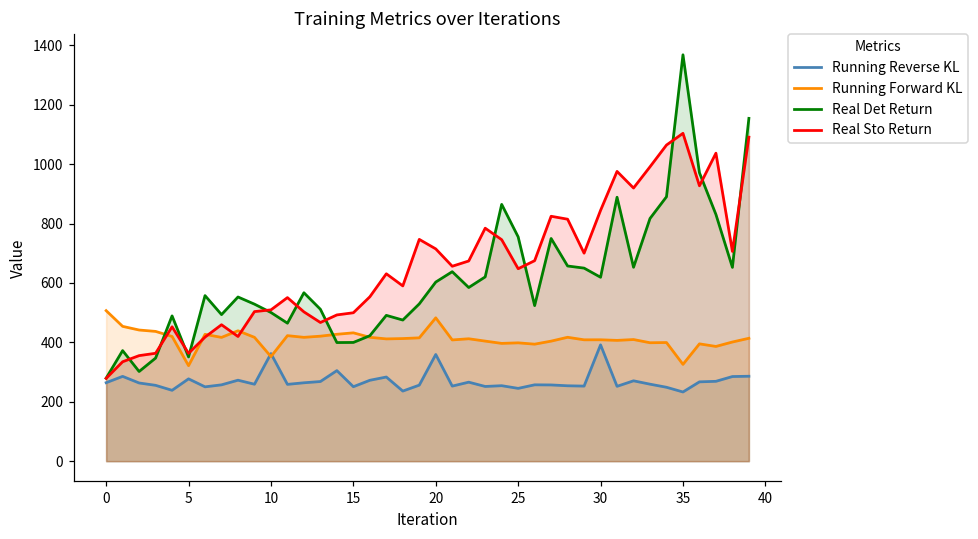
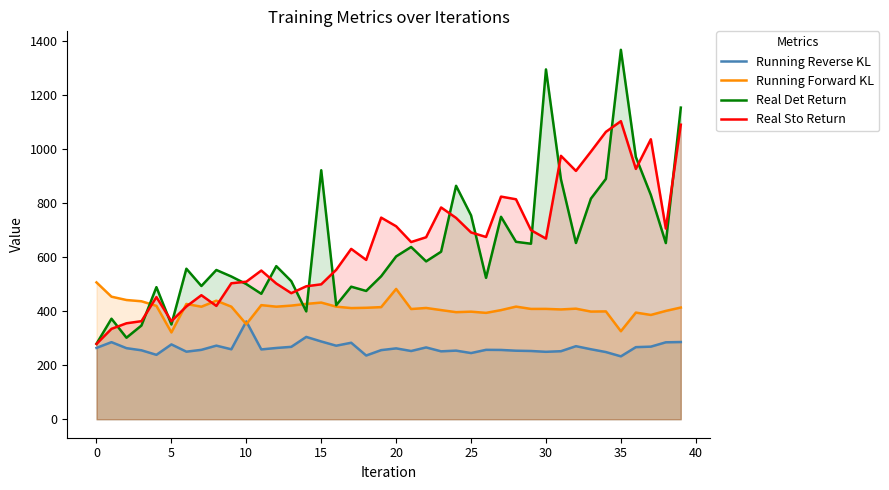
Running Reverse KL, 15: 250 -> 290
Real Det Return, 15: 400 -> 920
Running Reverse KL, 20: 360 -> 260
Real Sto Return, 25: 650 -> 690
Running Reverse KL, 30: 390 -> 250
Real Det Return, 30: 620 -> 1300
Real Sto Return, 30: 840 -> 670
